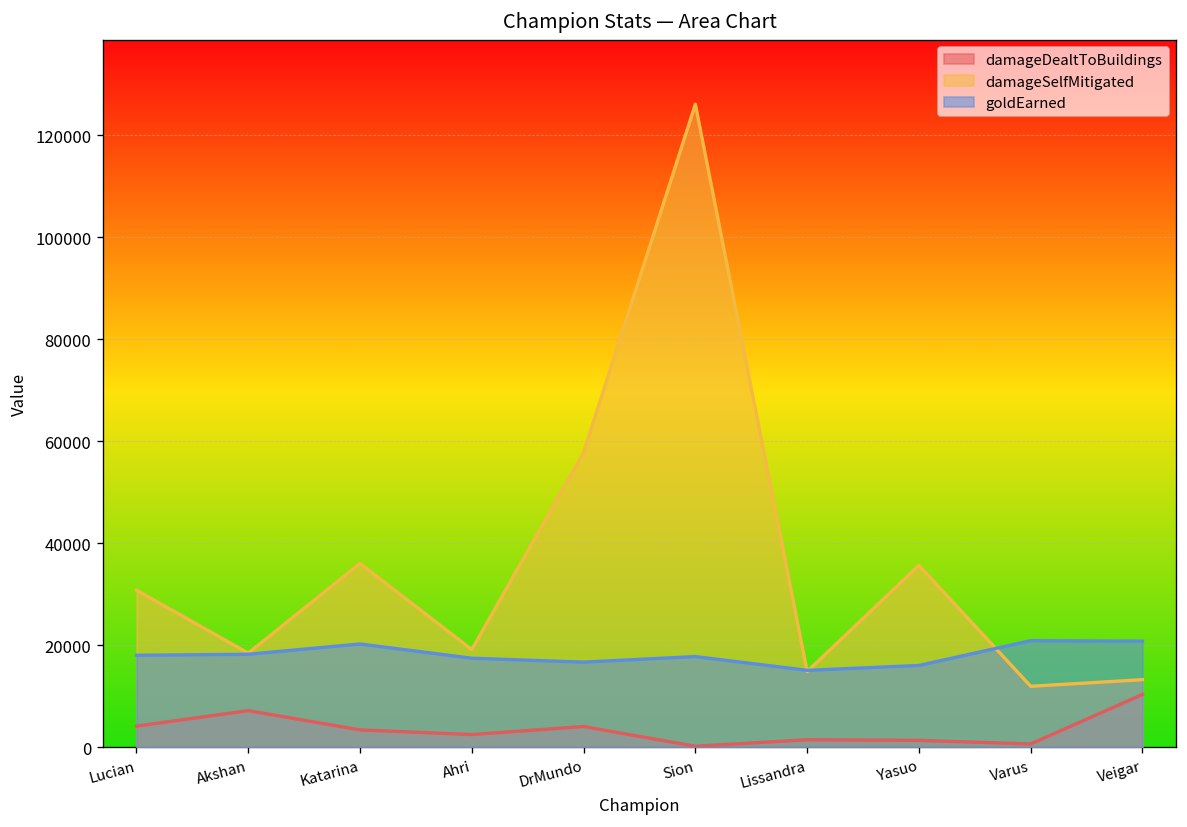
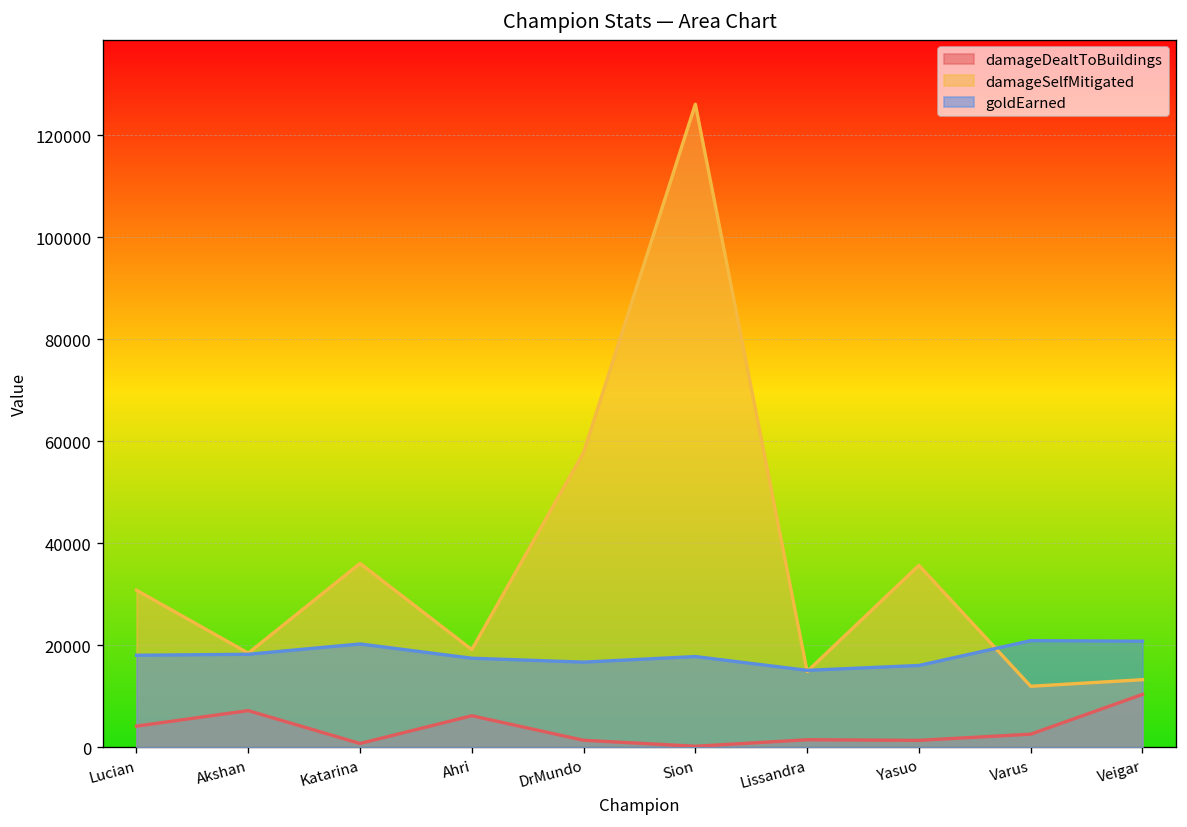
damageDealtToBuildings, Katarina: 3000 -> 1000
damageDealtToBuildings, Ahri: 3000 -> 6000
damageDealtToBuildings, DrMundo: 4000 -> 1000
damageDealtToBuildings, Varus: 1000 -> 3000
